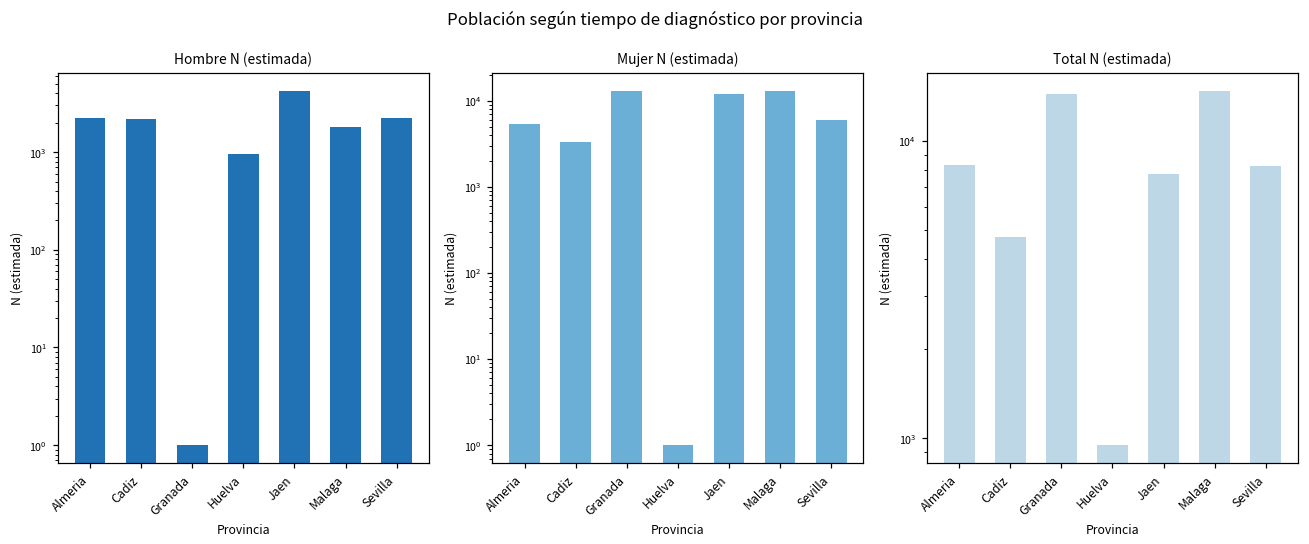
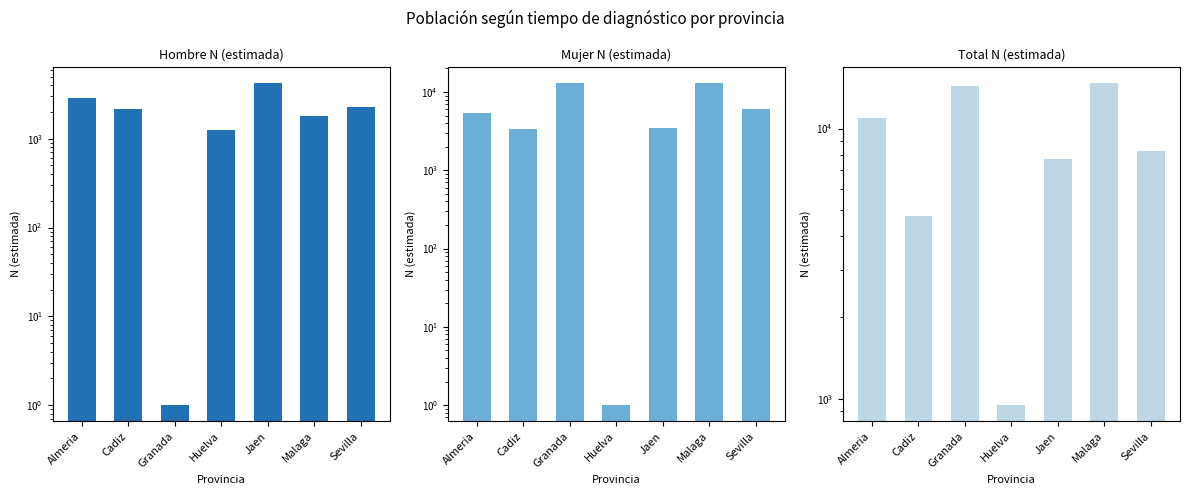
Hombre N (estimada), Almeria: 2200 -> 2900
Hombre N (estimada), Huelva: 900 -> 1200
Mujer N (estimada), Jaen: 12000 -> 3000
Total N (estimada), Almeria: 8300 -> 10900
